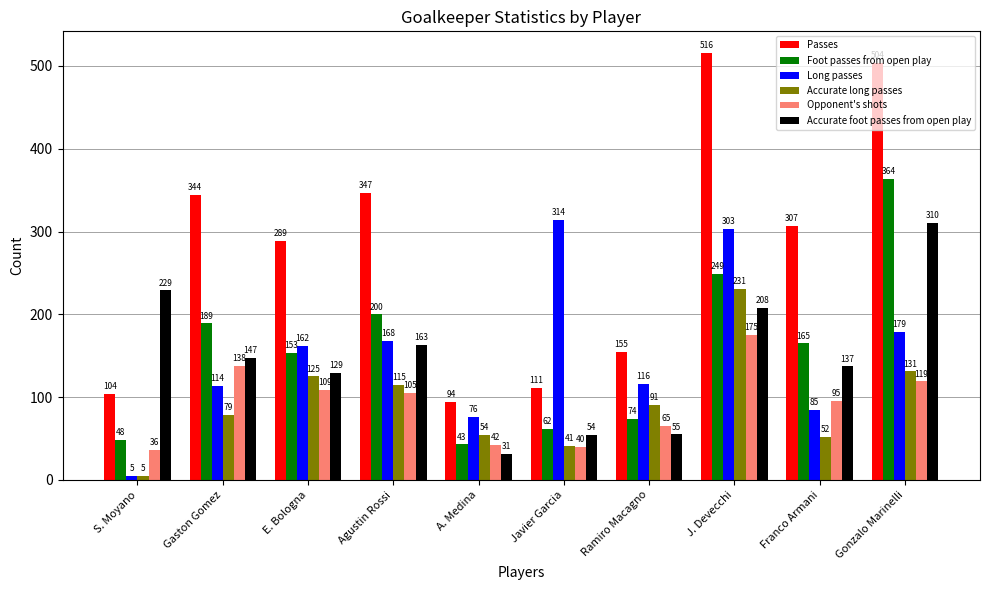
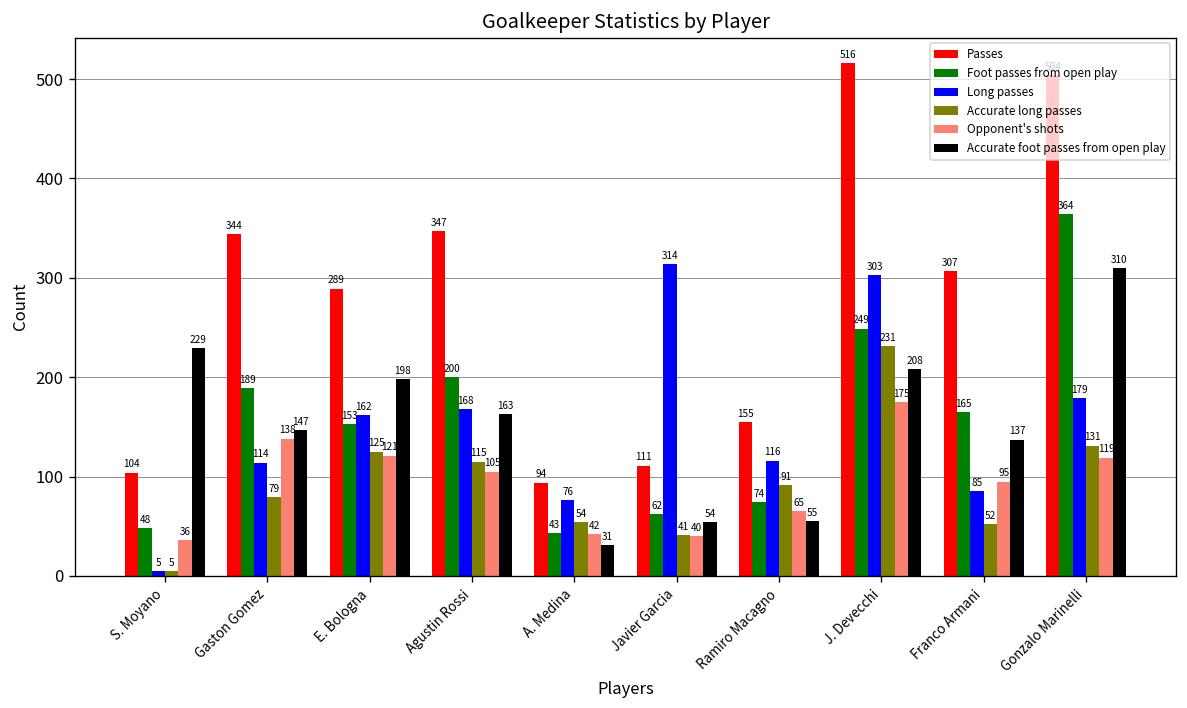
Opponent's shots, E. Bologna: 109 -> 121
Accurate foot passes from open play, E. Bologna: 129 -> 198
